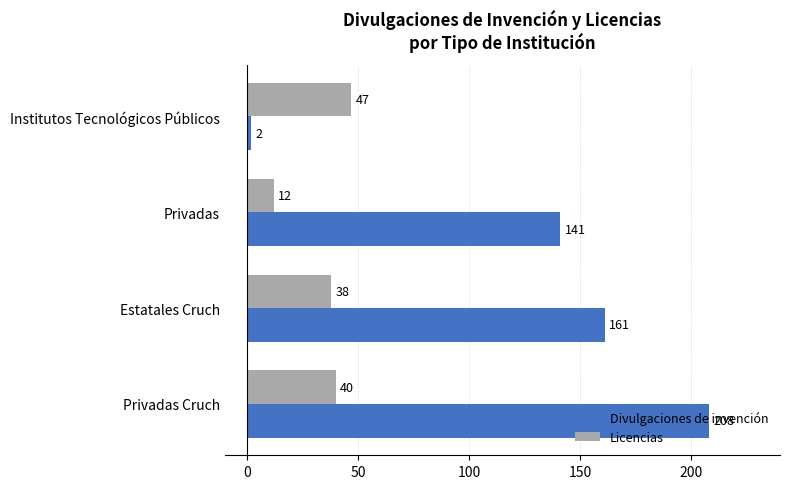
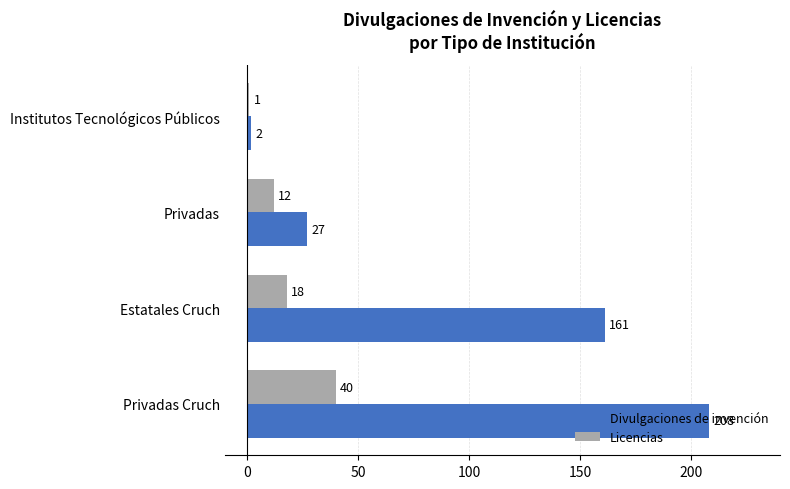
Licencias, Institutos Tecnológicos Públicos: 47 -> 1
Divulgaciones de invención, Privadas: 141 -> 27
Licencias, Estatales Cruch: 38 -> 18
